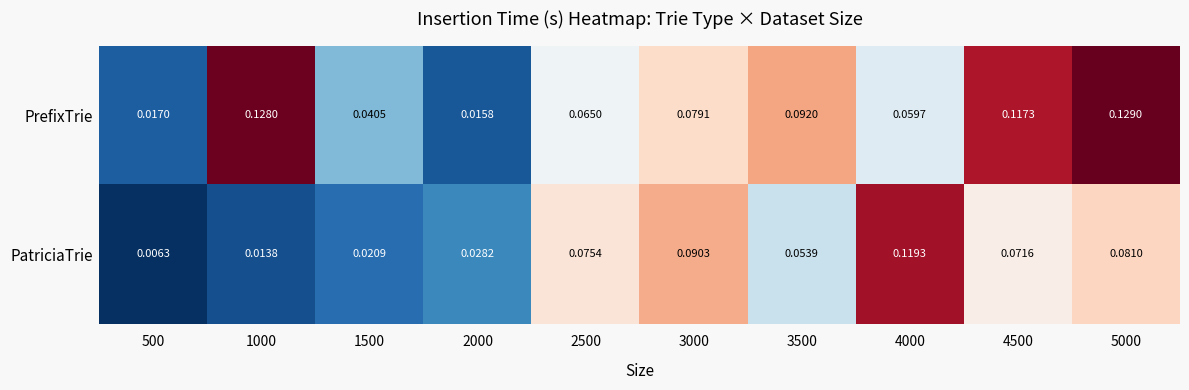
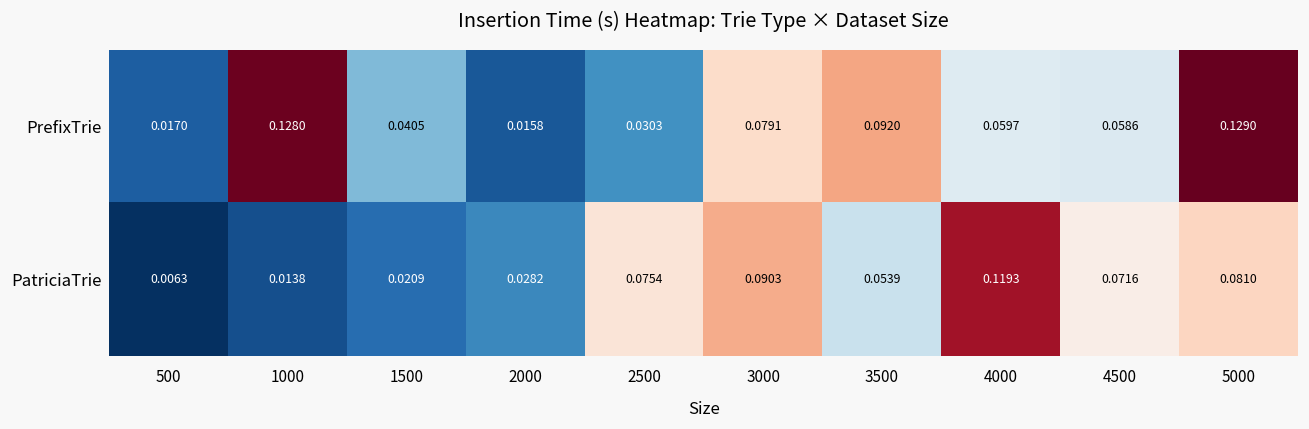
PrefixTrie, 2500: 0.0650 -> 0.0303
PrefixTrie, 4500: 0.1173 -> 0.0586
